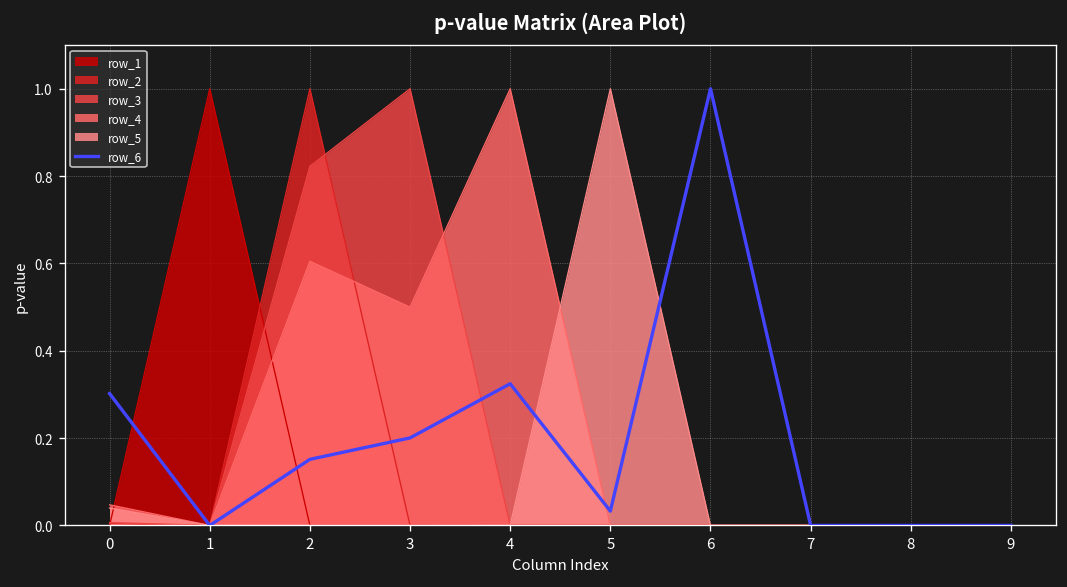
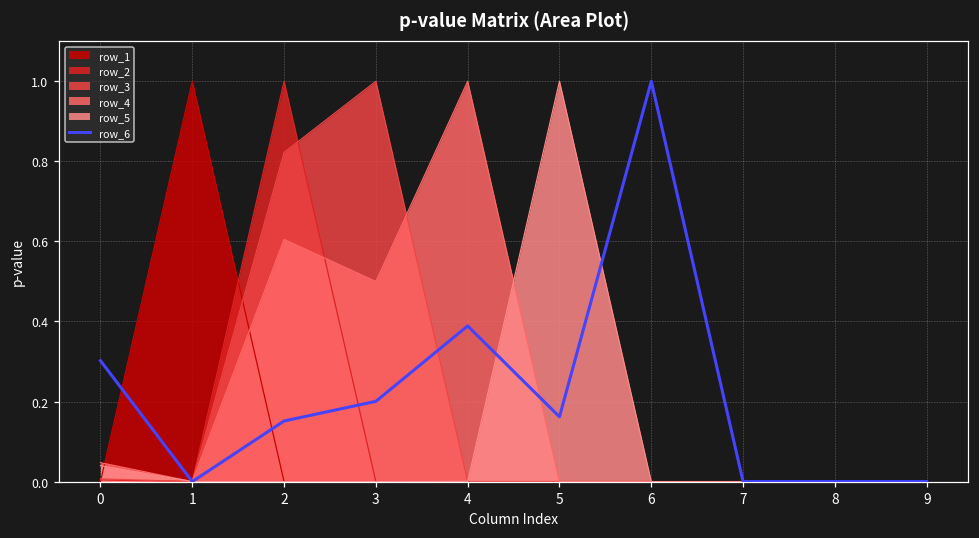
row_6, 4: 0.32 -> 0.39
row_6, 5: 0.03 -> 0.16
